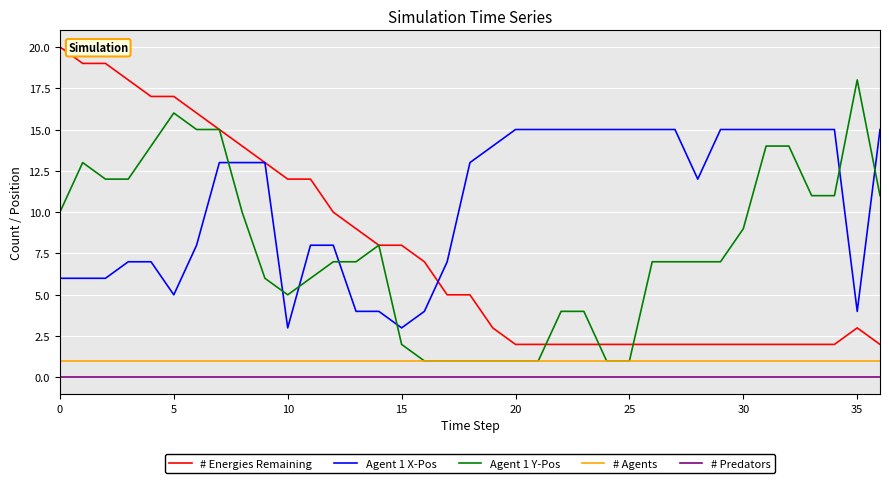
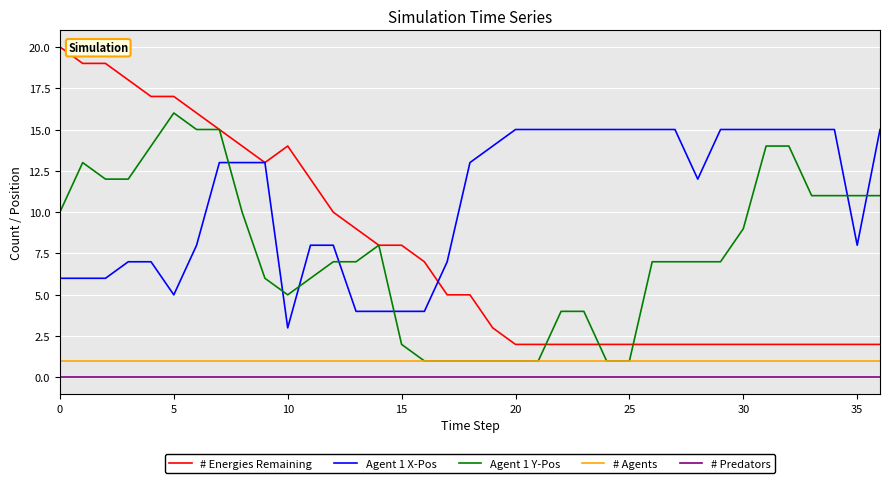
# Energies Remaining, 10: 12 -> 14
Agent 1 X-Pos, 15: 3 -> 4
# Energies Remaining, 35: 3 -> 2
Agent 1 X-Pos, 35: 4 -> 8
Agent 1 Y-Pos, 35: 18 -> 11
